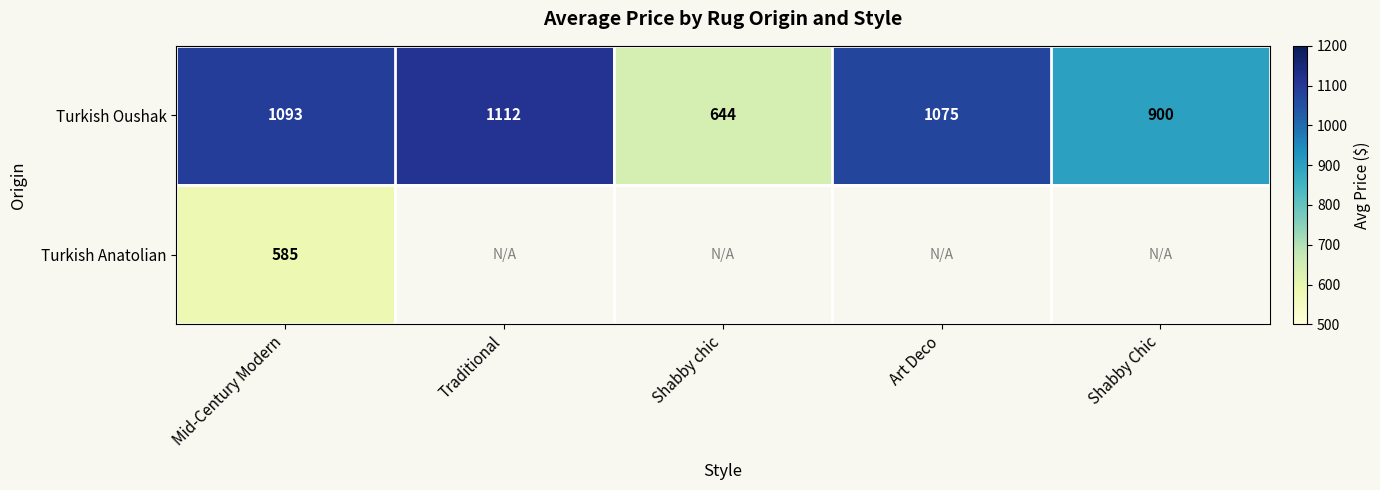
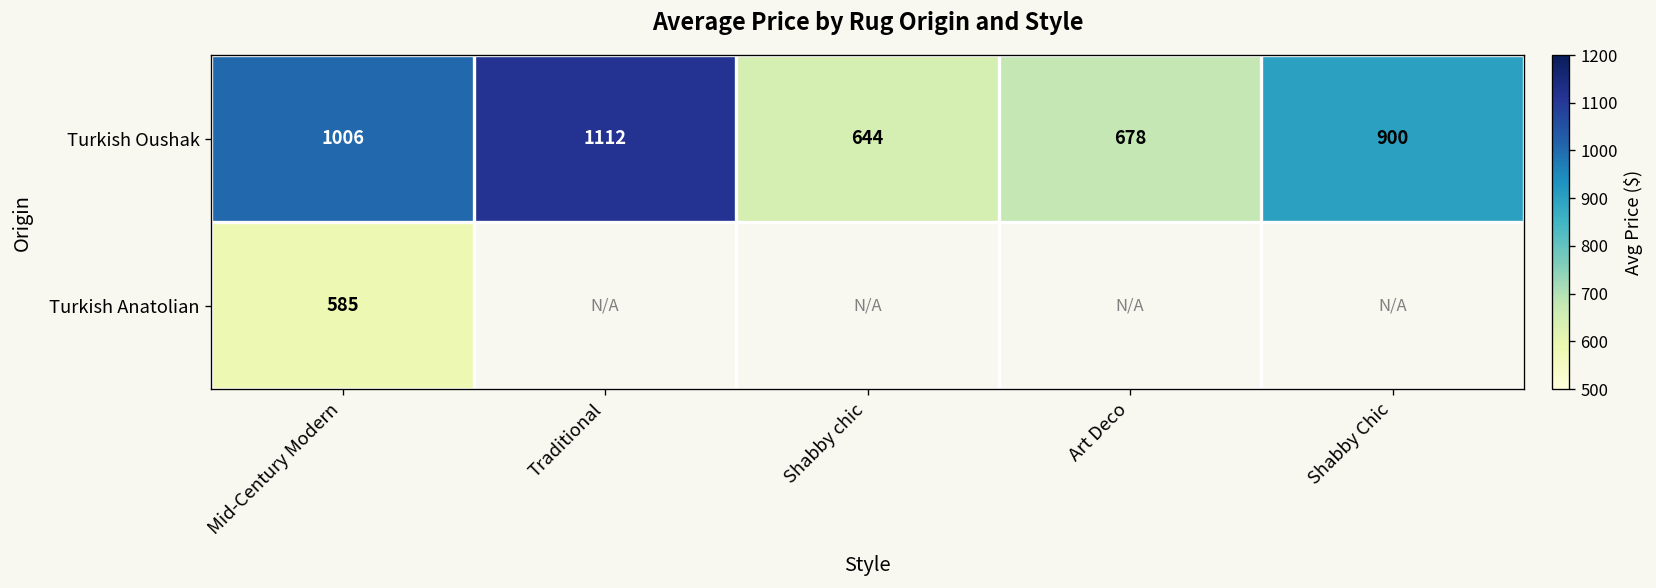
Turkish Oushak, Mid-Century Modern: 1093 -> 1006
Turkish Oushak, Art Deco: 1075 -> 678
